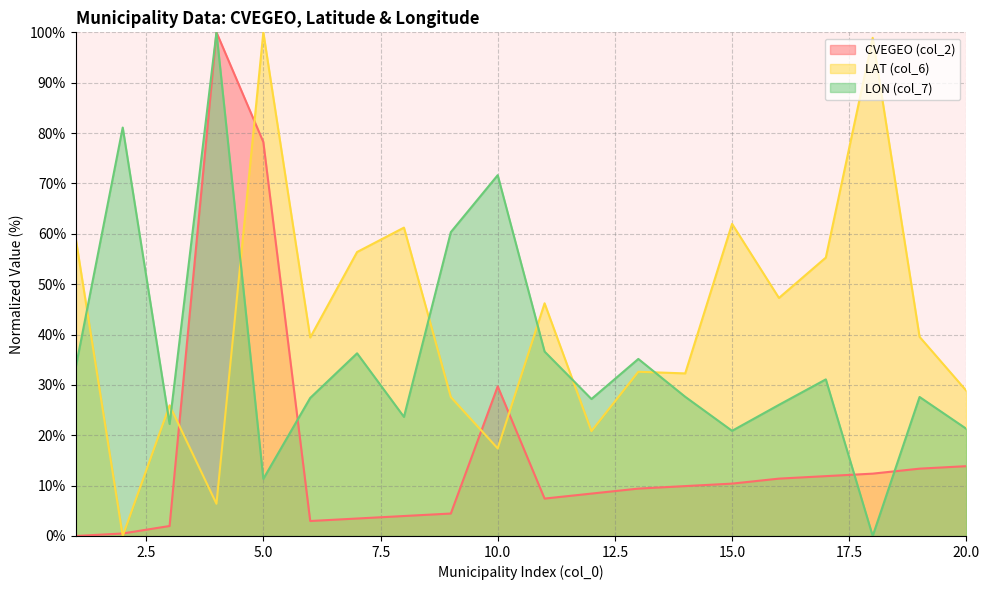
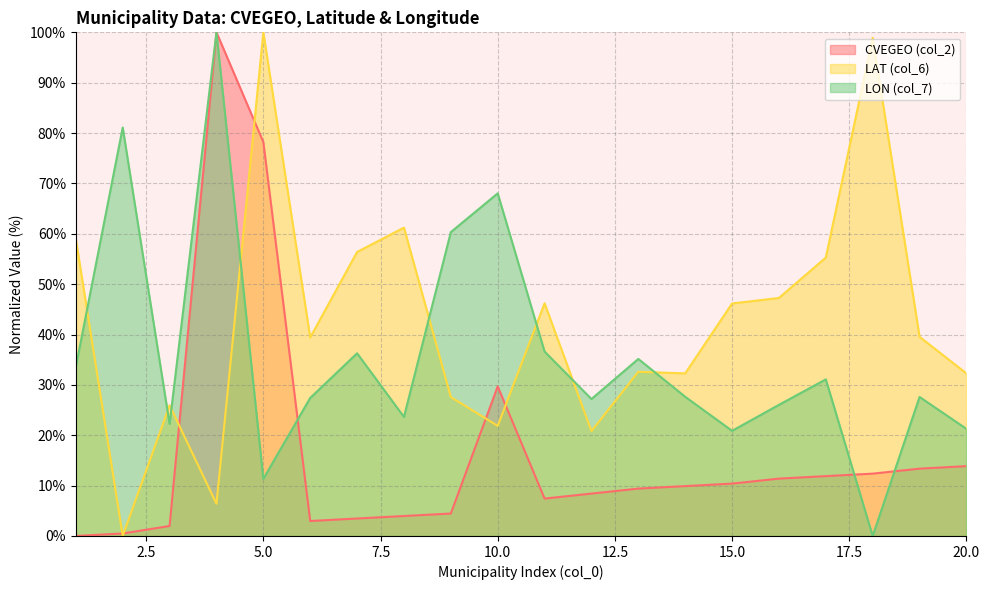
LAT (col_6), 10.0: 17% -> 22%
LON (col_7), 10.0: 72% -> 68%
LAT (col_6), 15.0: 62% -> 46%
LAT (col_6), 20.0: 29% -> 32%
